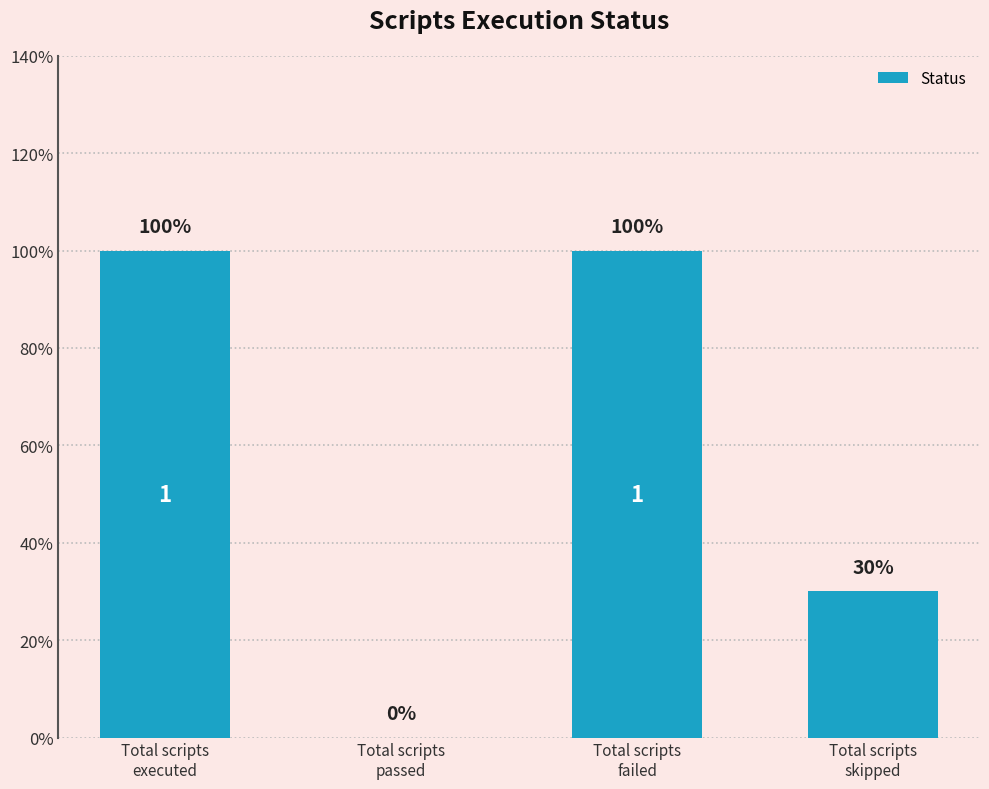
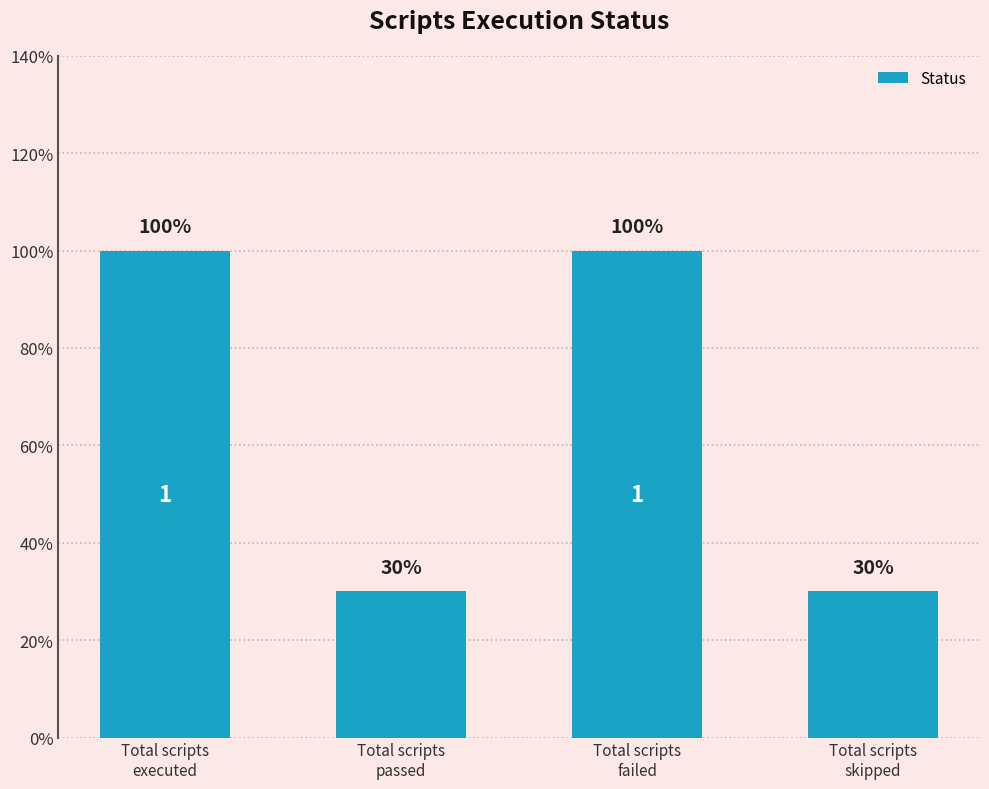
Total scripts passed: 0% -> 30%
